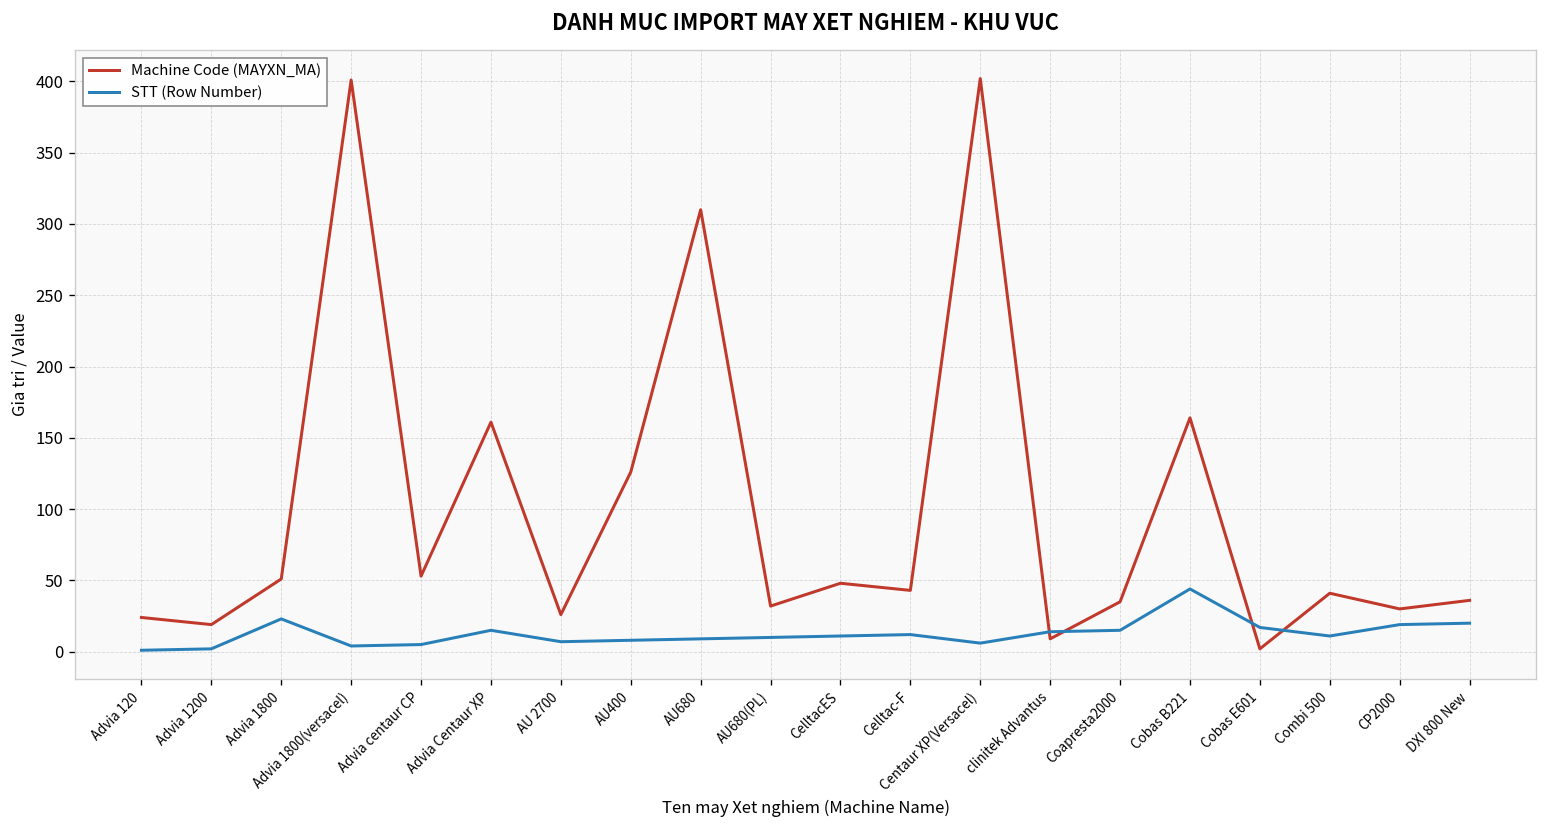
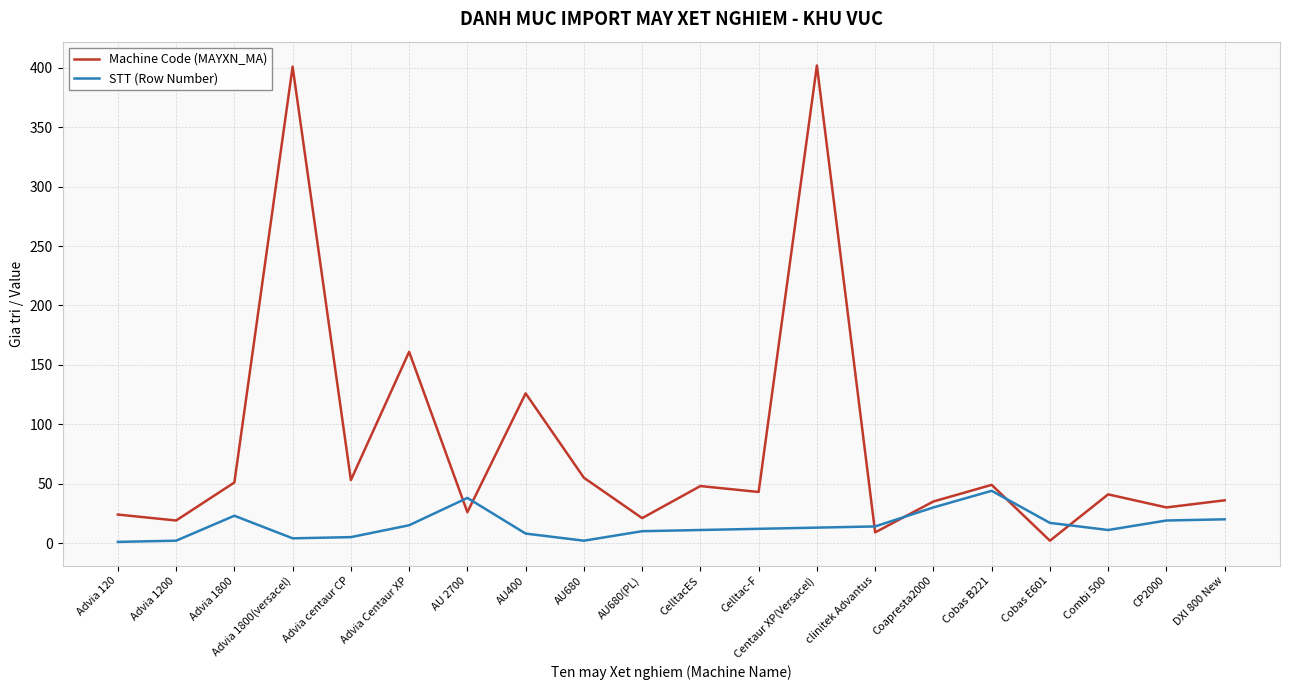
STT (Row Number), AU 2700: 7 -> 38
Machine Code (MAYXN_MA), AU680: 310 -> 55
STT (Row Number), AU680: 9 -> 2
Machine Code (MAYXN_MA), AU680(PL): 32 -> 21
STT (Row Number), Centaur XP(Versacel): 6 -> 13
STT (Row Number), Coapresta2000: 15 -> 30
Machine Code (MAYXN_MA), Cobas B221: 164 -> 49
